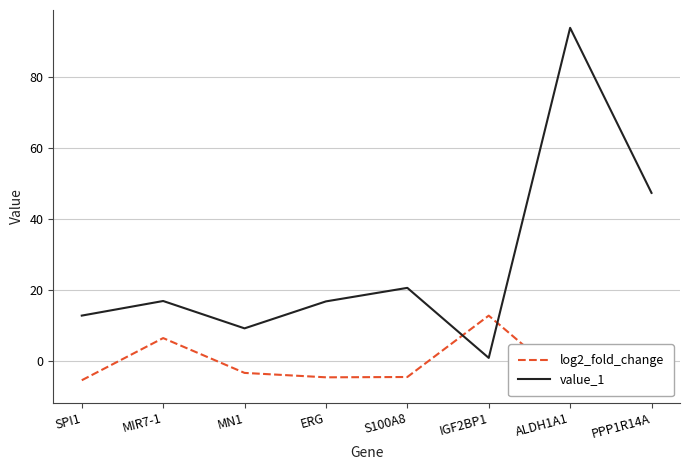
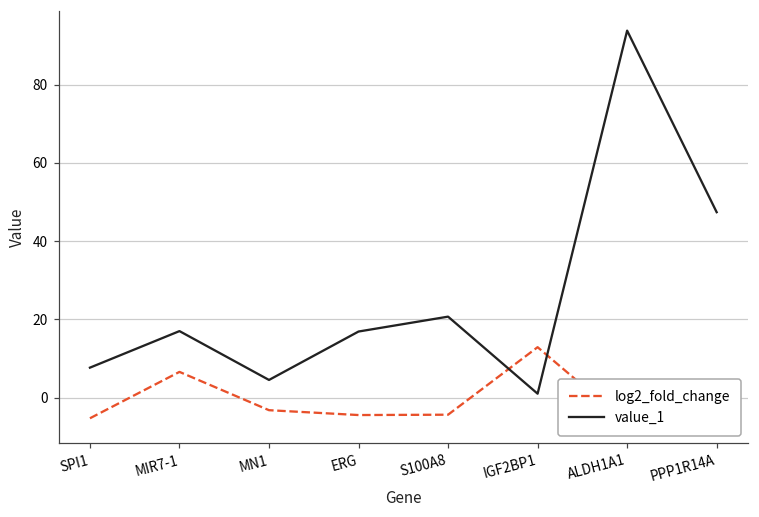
value_1, SPI1: 13 -> 8
value_1, MN1: 9 -> 5
